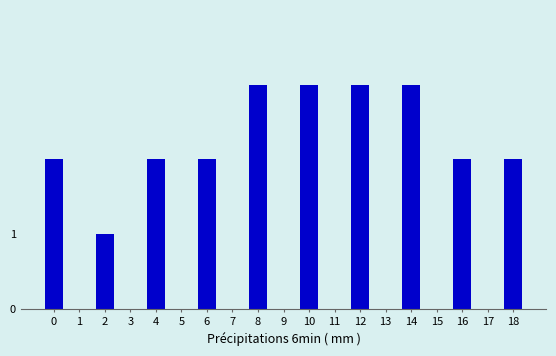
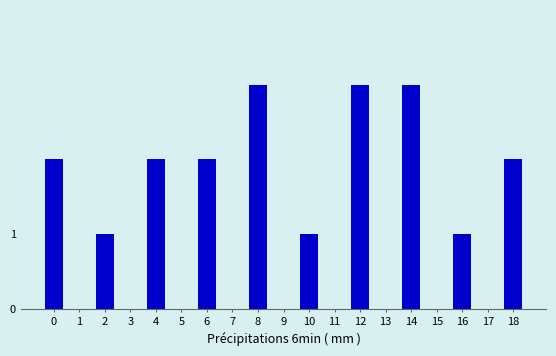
10: 3 -> 1
16: 2 -> 1
